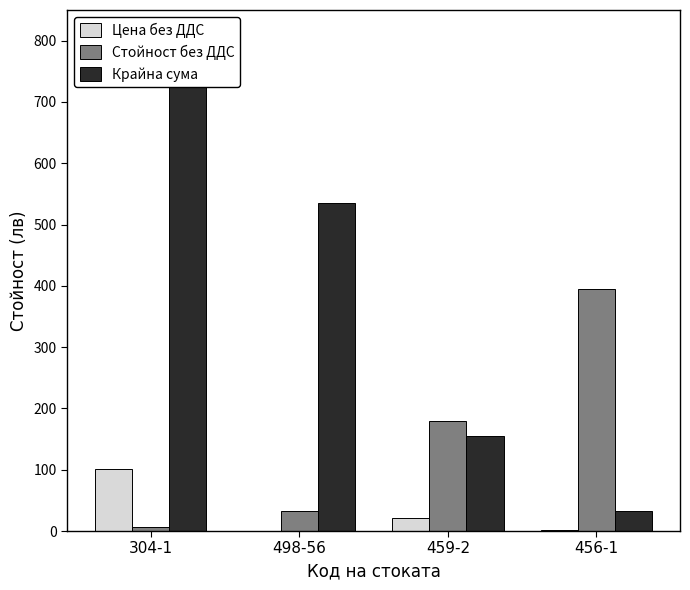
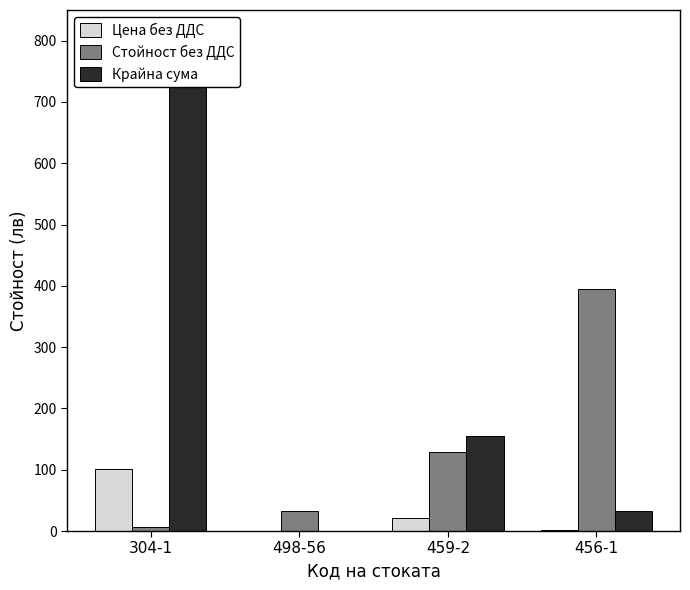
Крайна сума, 498-56: 530 -> 0
Стойност без ДДС, 459-2: 180 -> 130
